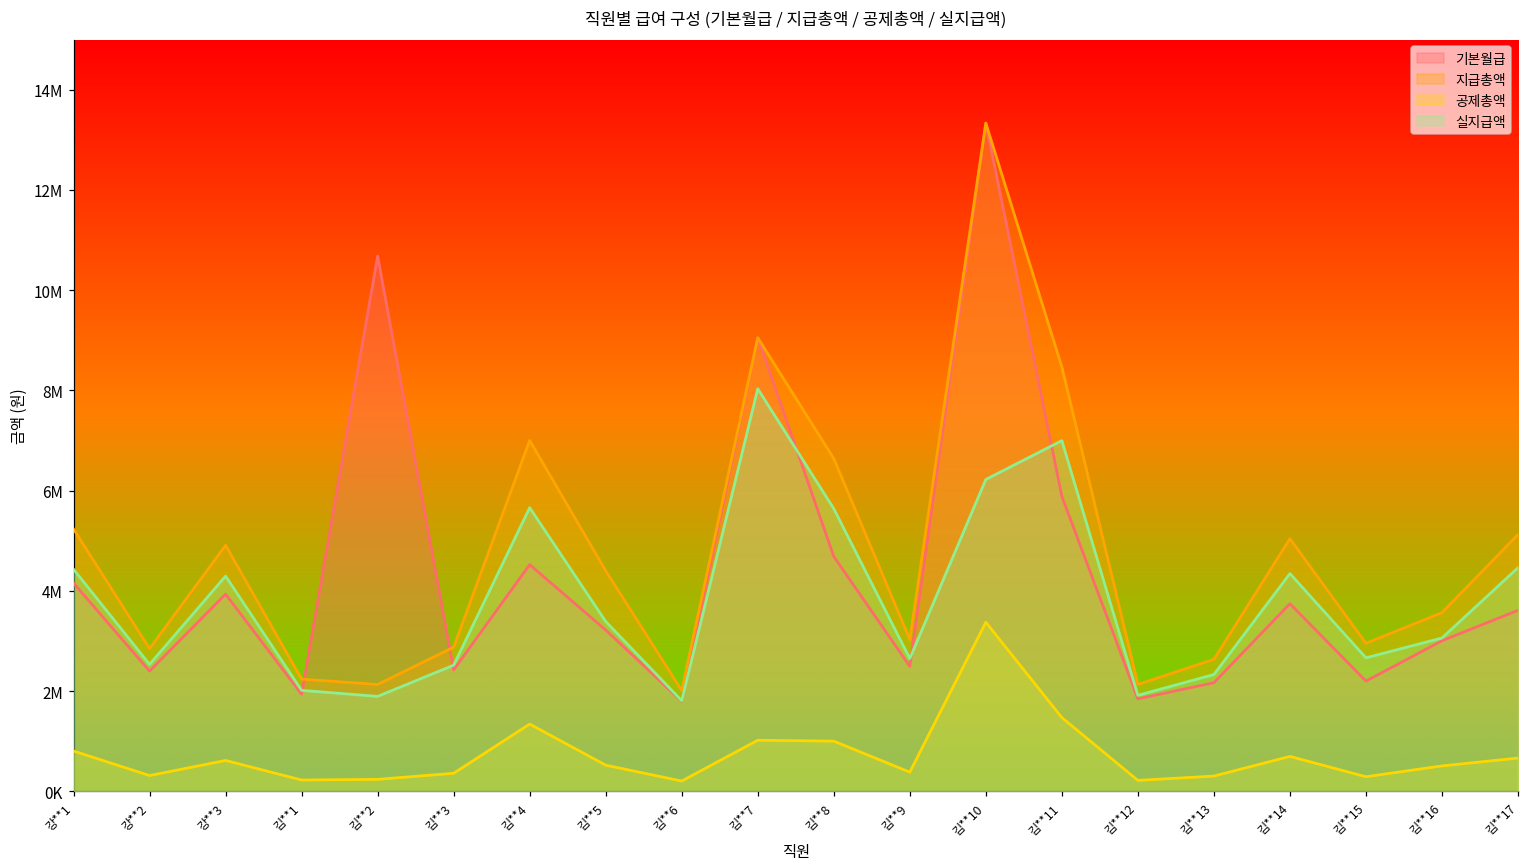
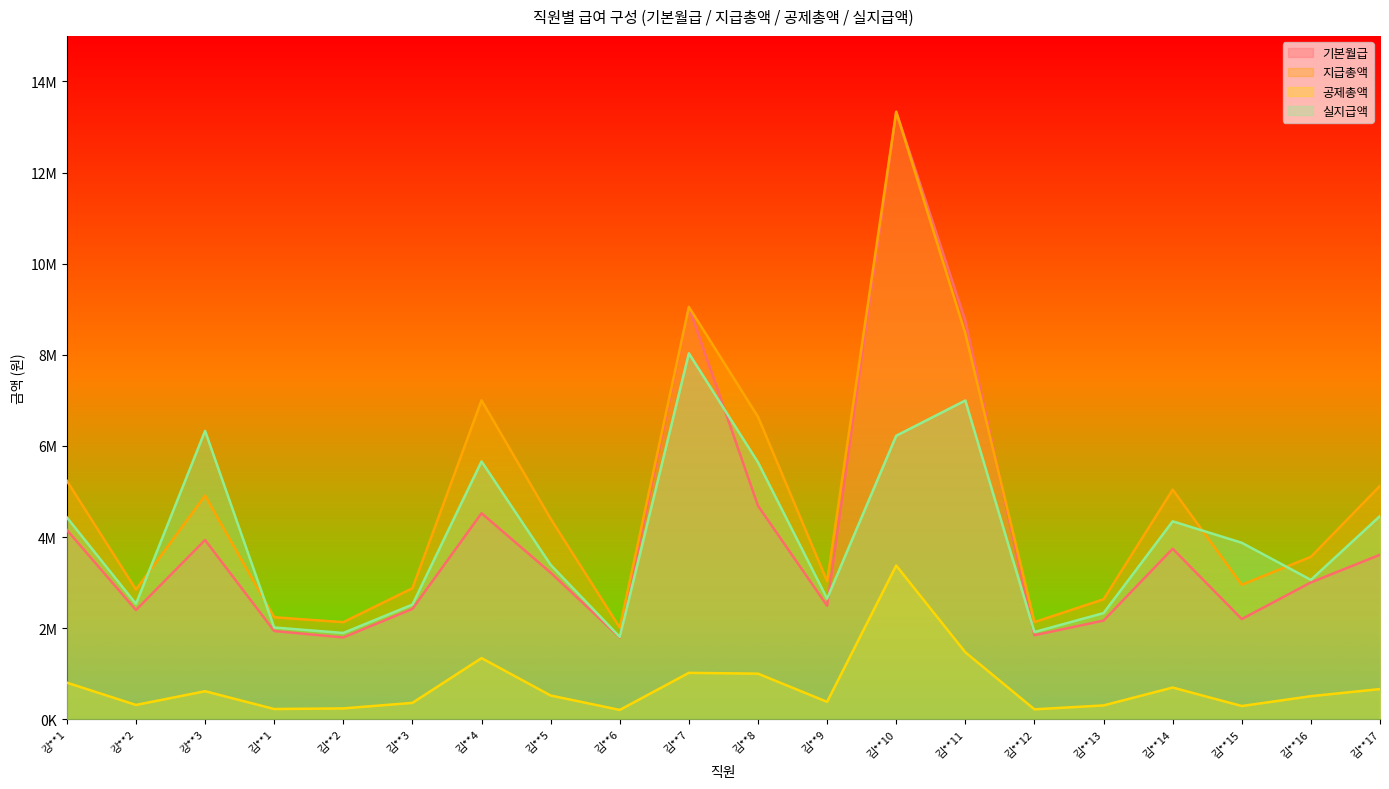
실지급액, 강**3: 4300000 -> 6300000
기본월급, 김**2: 10700000 -> 1800000
기본월급, 김**11: 5900000 -> 8700000
실지급액, 김**15: 2700000 -> 3900000
